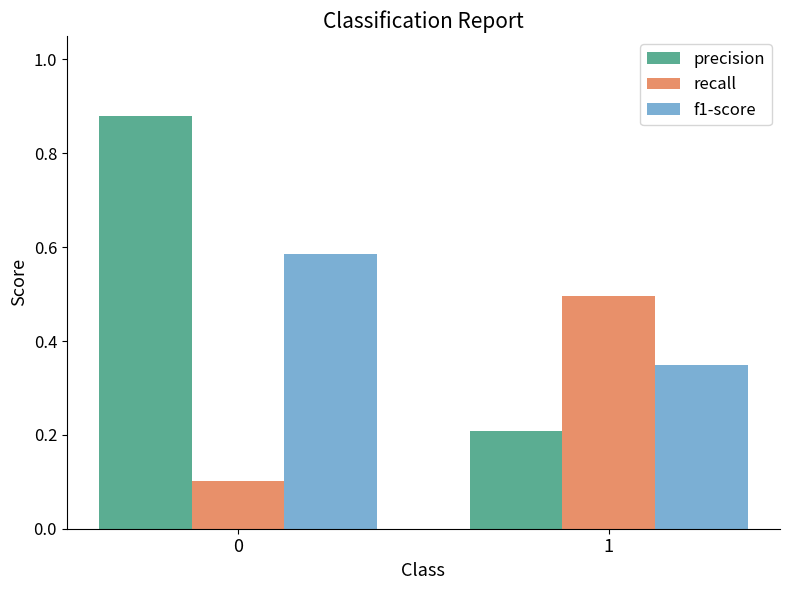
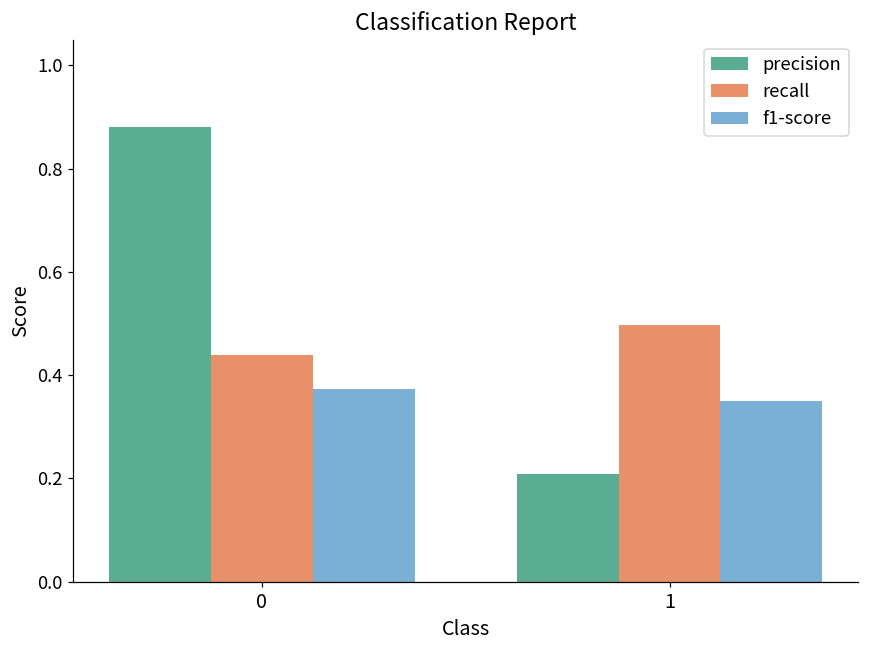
recall, 0: 0.10 -> 0.44
f1-score, 0: 0.59 -> 0.37
